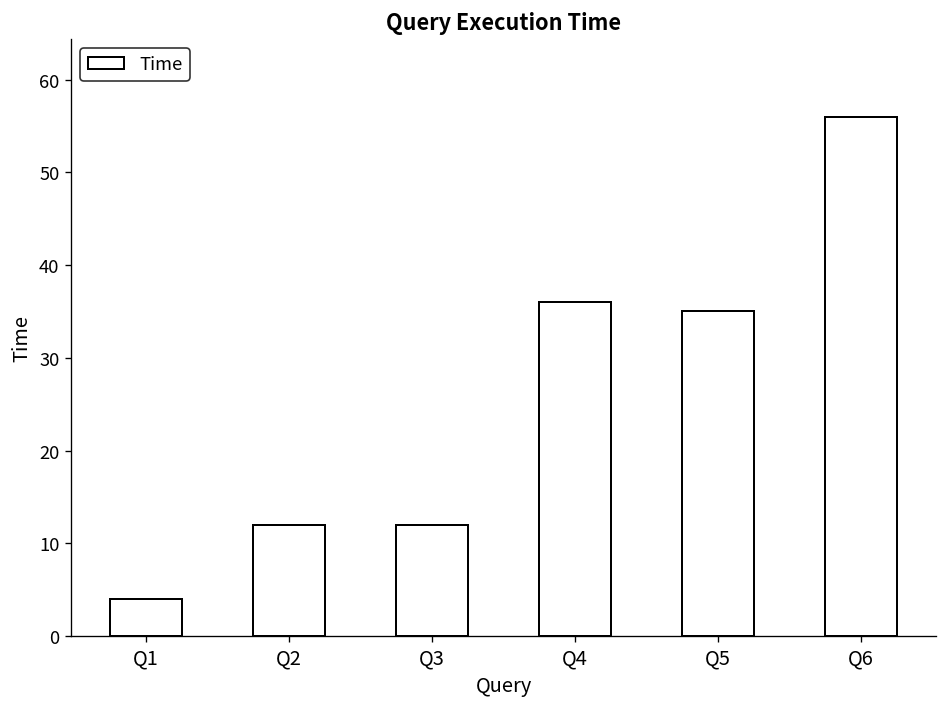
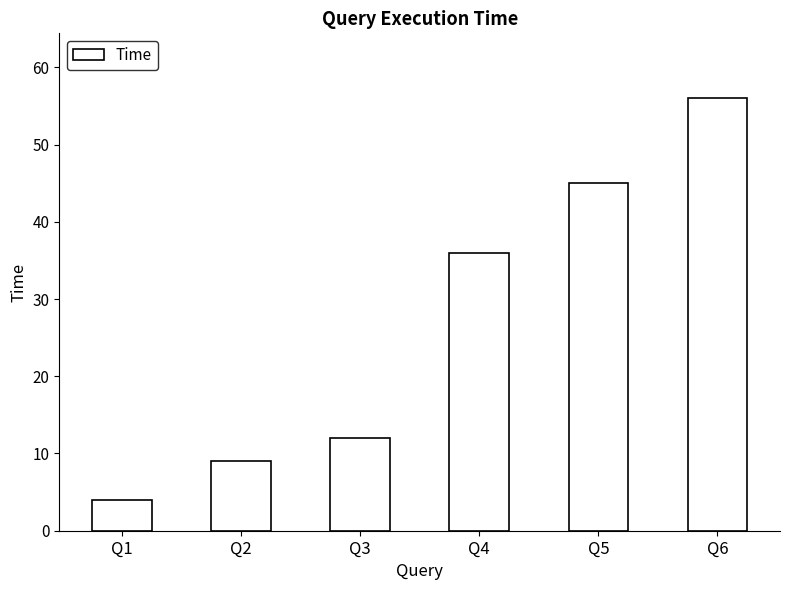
Q2: 12 -> 9
Q5: 35 -> 45
